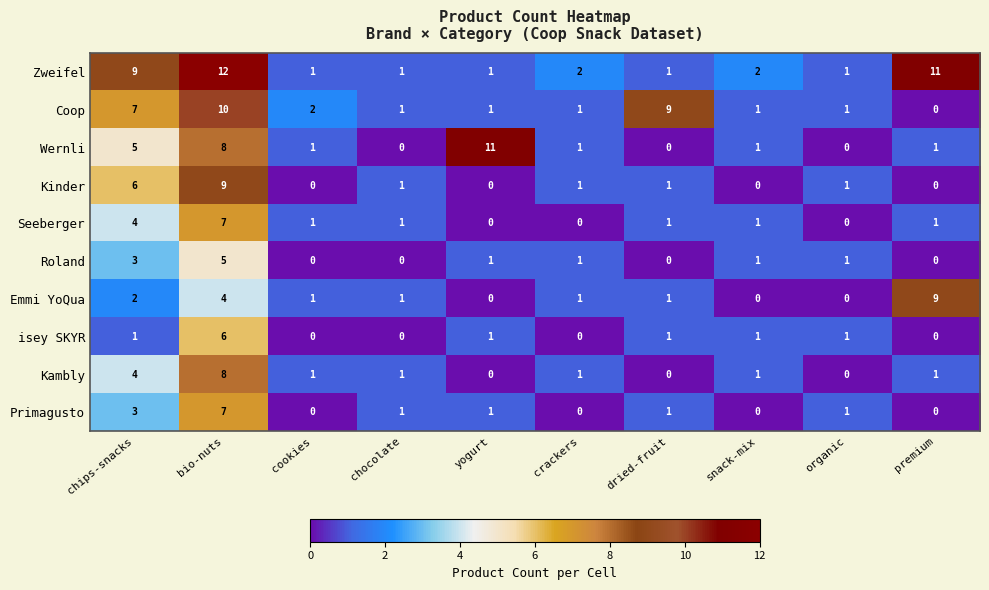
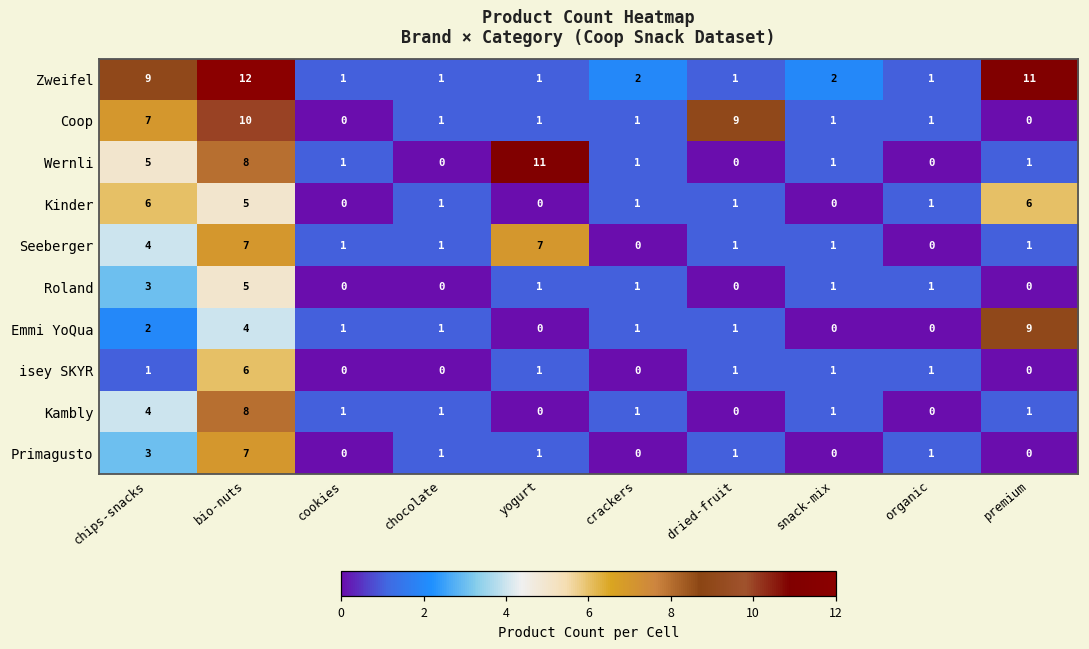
Coop, cookies: 2 -> 0
Kinder, bio-nuts: 9 -> 5
Kinder, premium: 0 -> 6
Seeberger, yogurt: 0 -> 7
